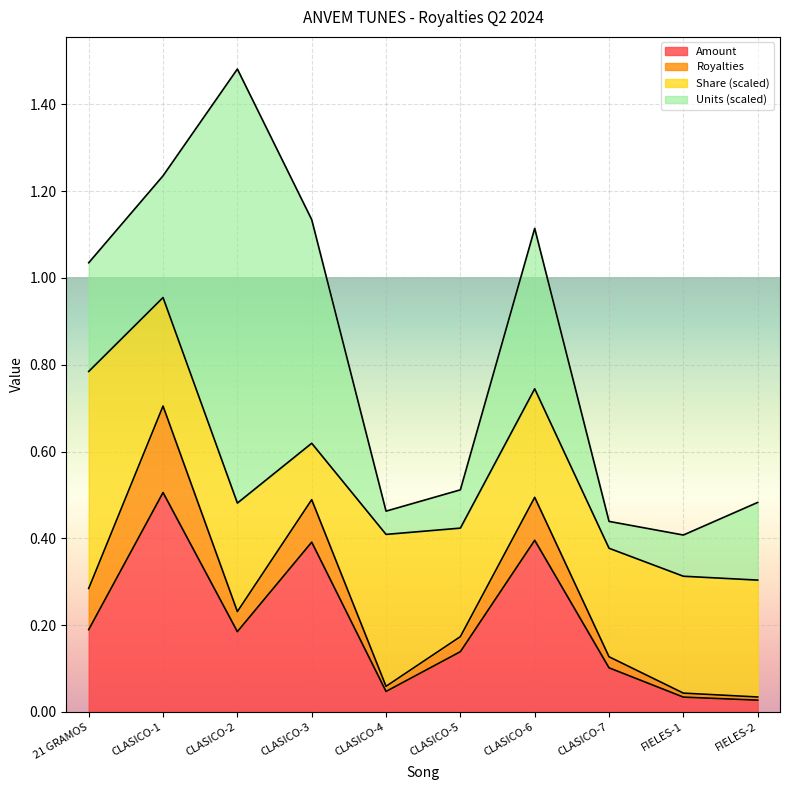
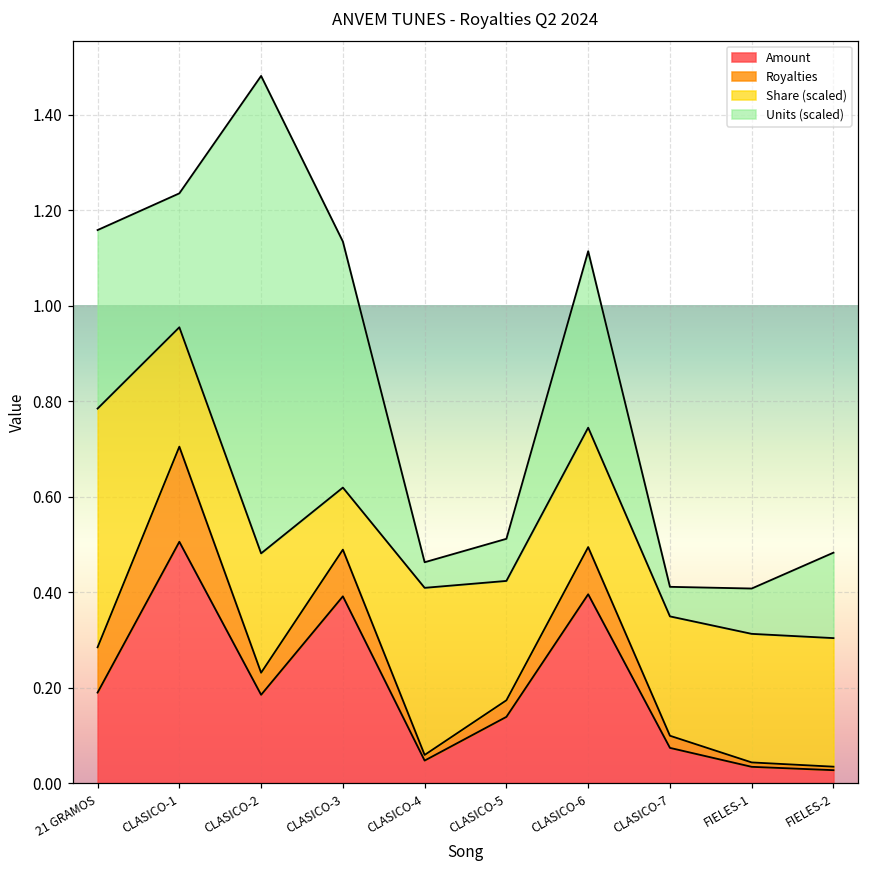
Units (scaled), 21 GRAMOS: 0.25 -> 0.37
Amount, CLASICO-7: 0.10 -> 0.07
